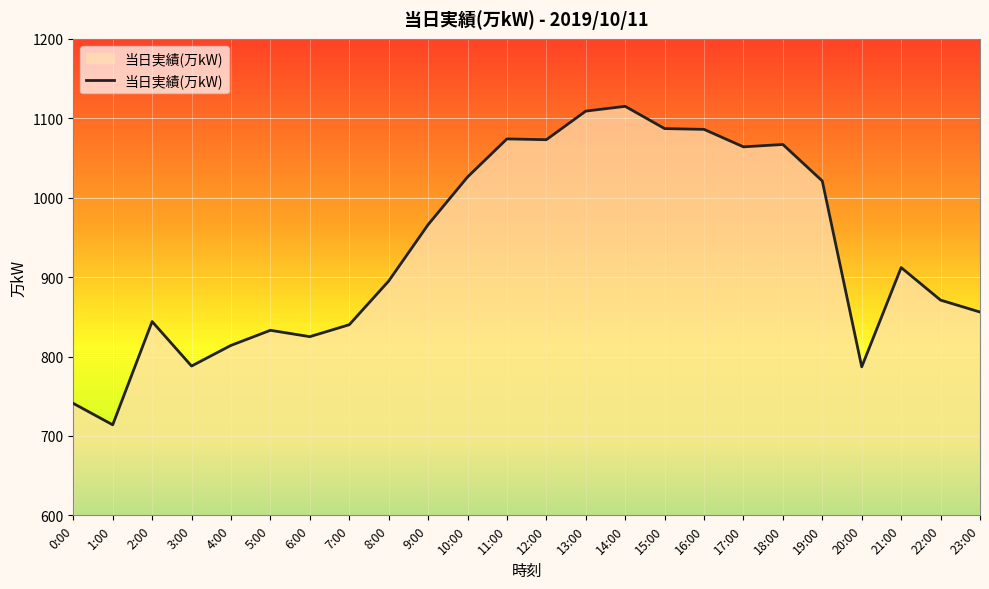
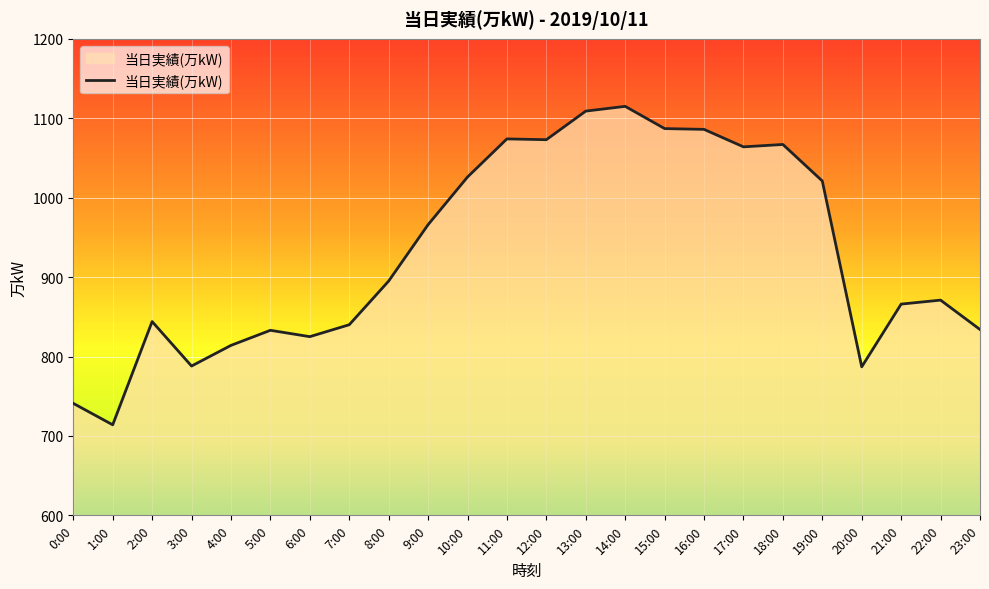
21:00: 910 -> 870
23:00: 860 -> 830
